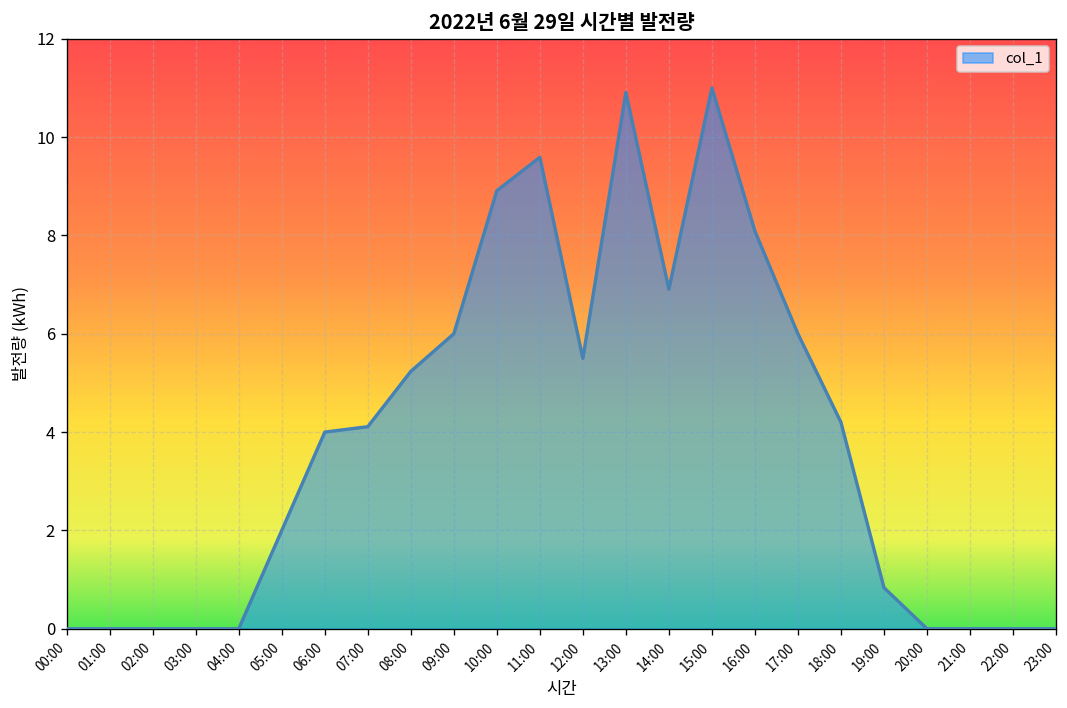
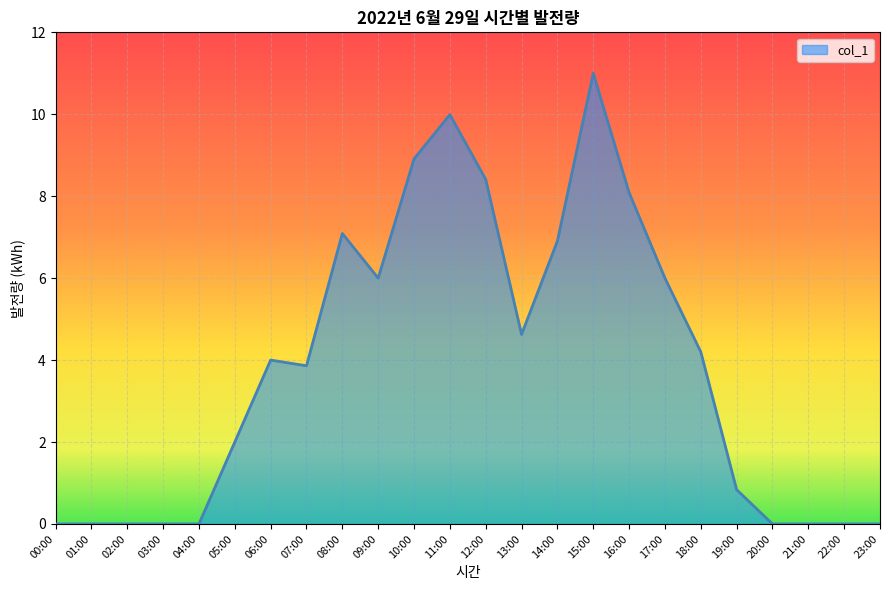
07:00: 4.1 -> 3.9
08:00: 5.2 -> 7.1
11:00: 9.6 -> 10.0
12:00: 5.5 -> 8.4
13:00: 10.9 -> 4.6
